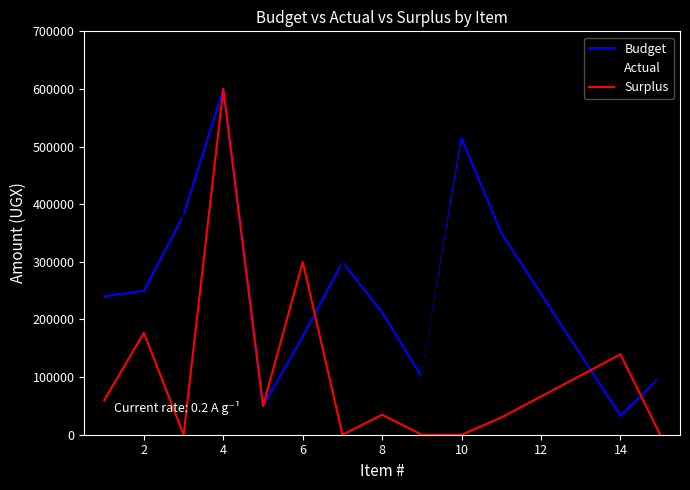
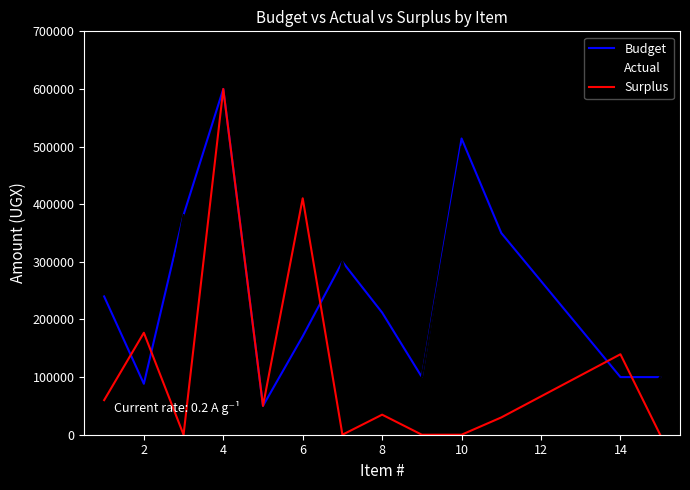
Budget, 2: 250000 -> 90000
Surplus, 6: 300000 -> 410000
Budget, 14: 30000 -> 100000
